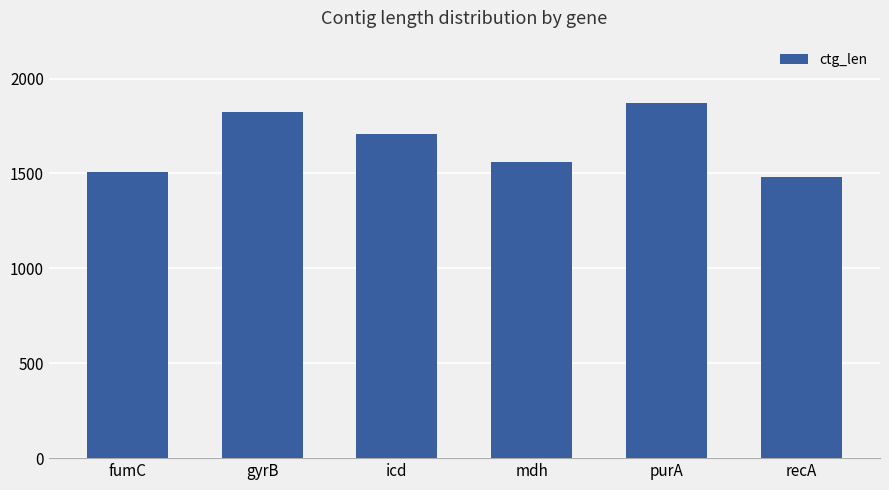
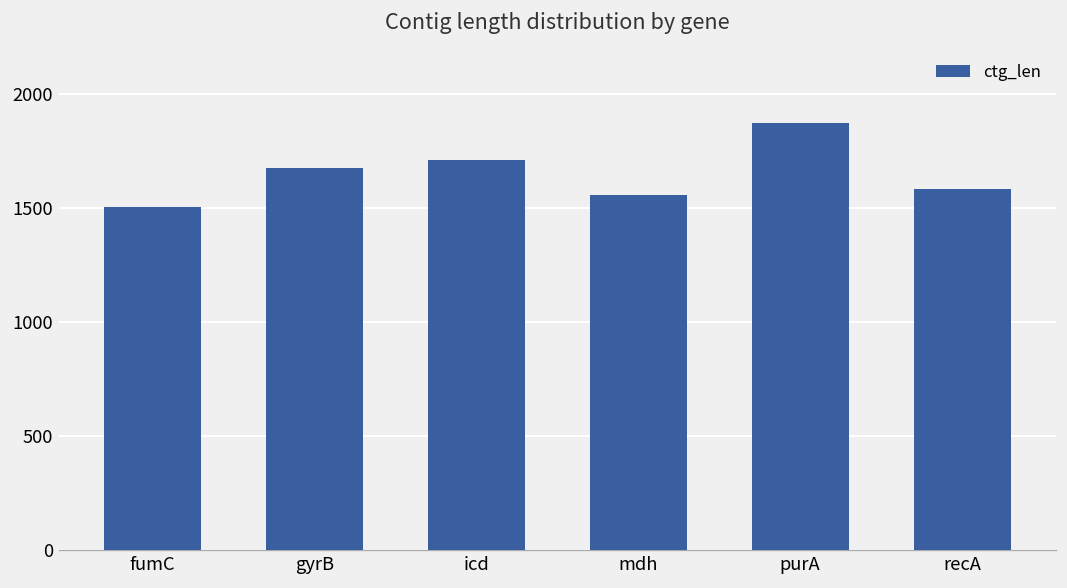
gyrB: 1830 -> 1680
recA: 1480 -> 1580
